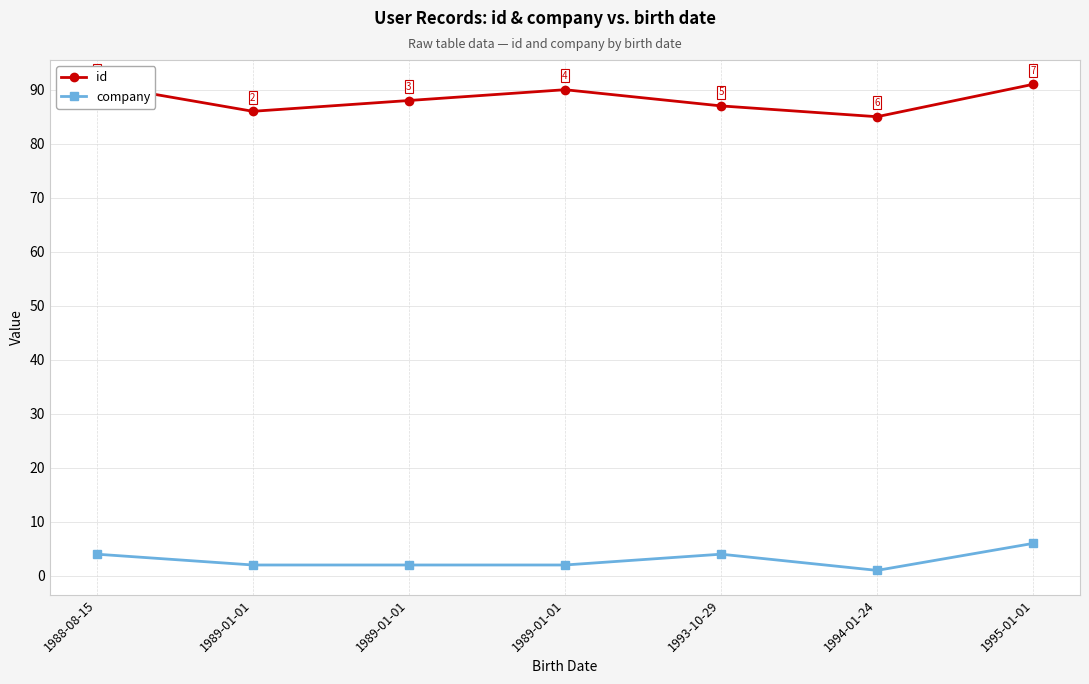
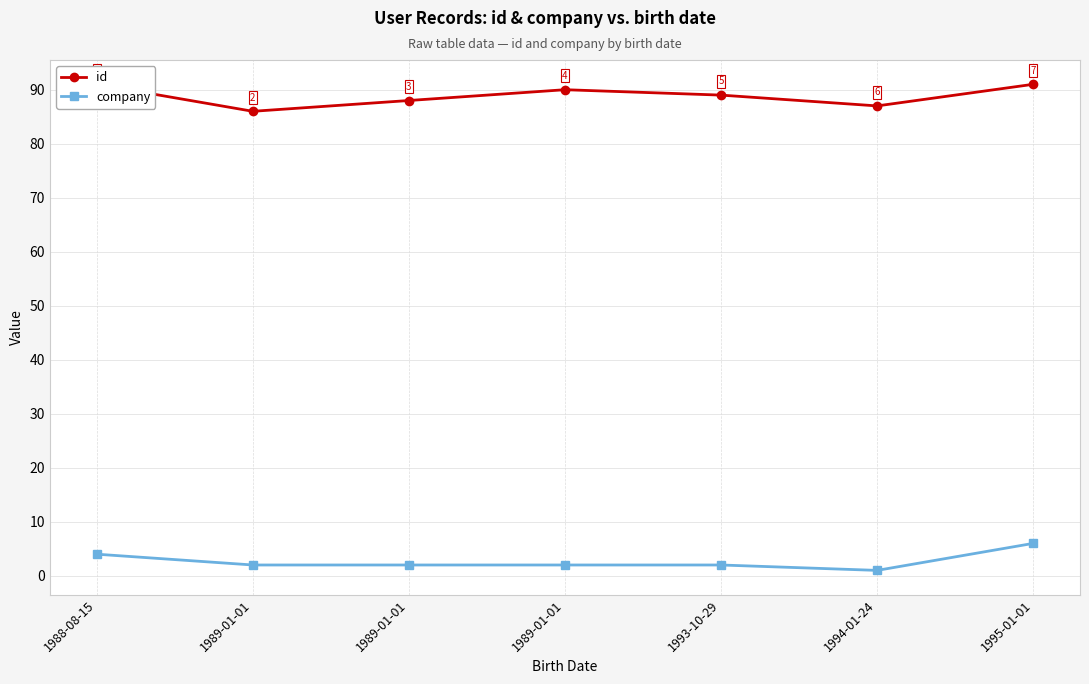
id, 1993-10-29: 87 -> 89
company, 1993-10-29: 4 -> 2
id, 1994-01-24: 85 -> 87
